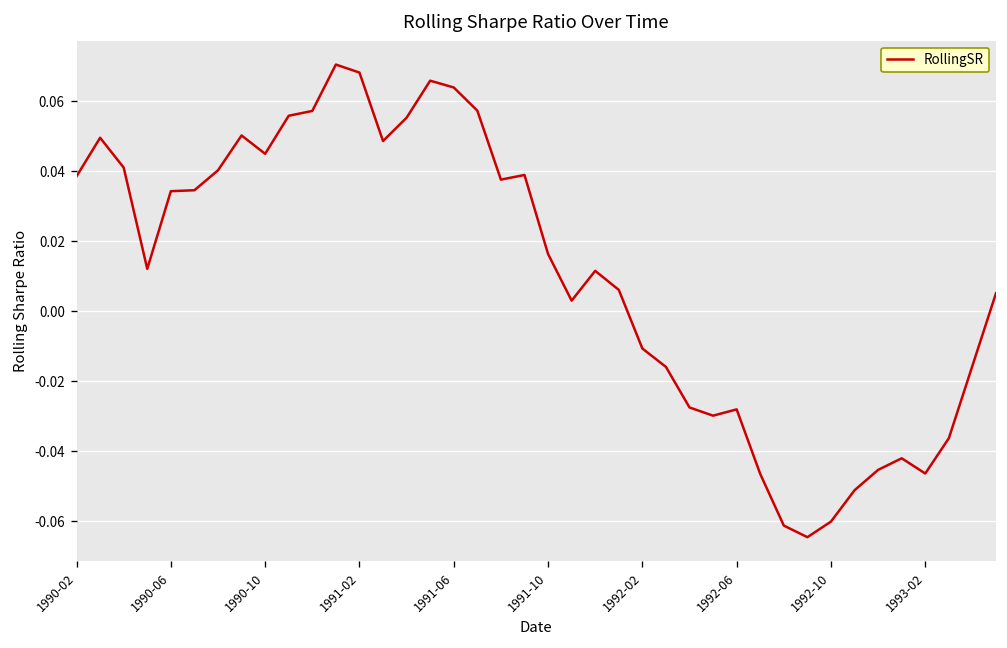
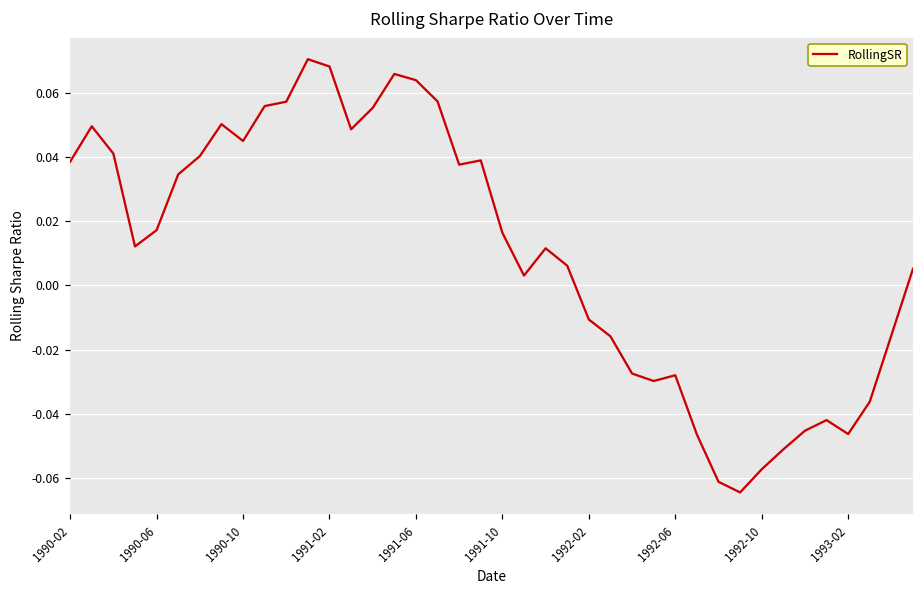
1990-06: 0.034 -> 0.017
1992-10: -0.060 -> -0.057
